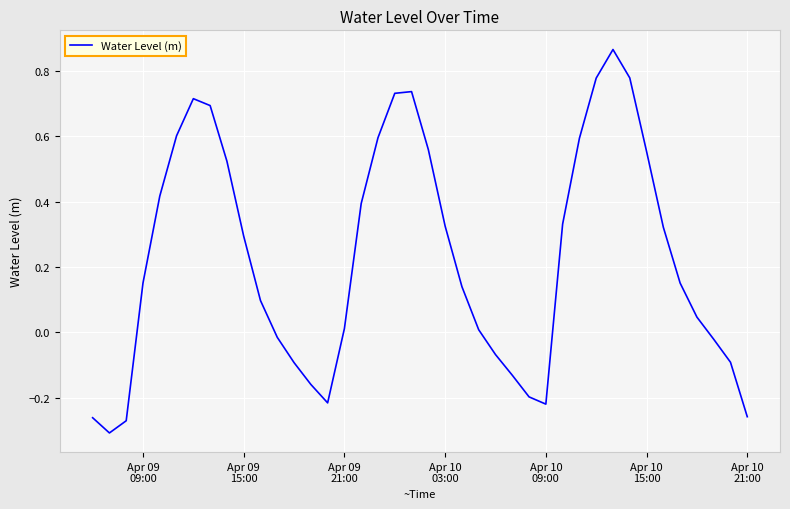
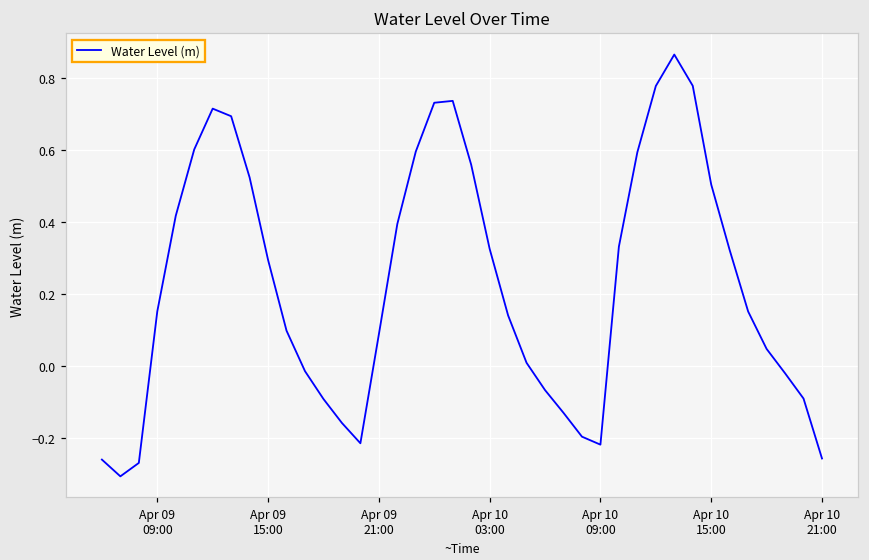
Apr 09 21:00: 0.01 -> 0.09
Apr 10 15:00: 0.55 -> 0.50
